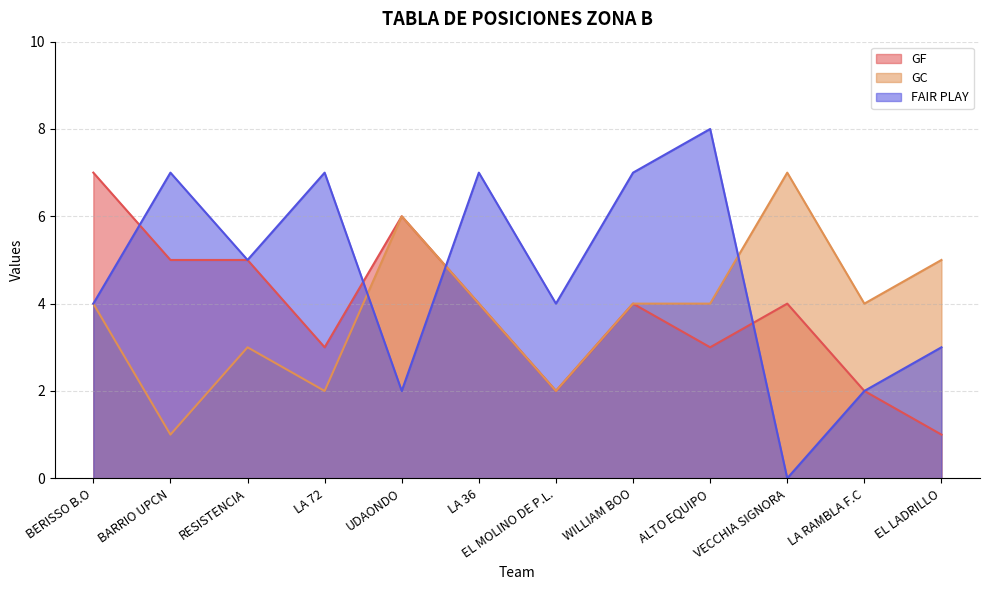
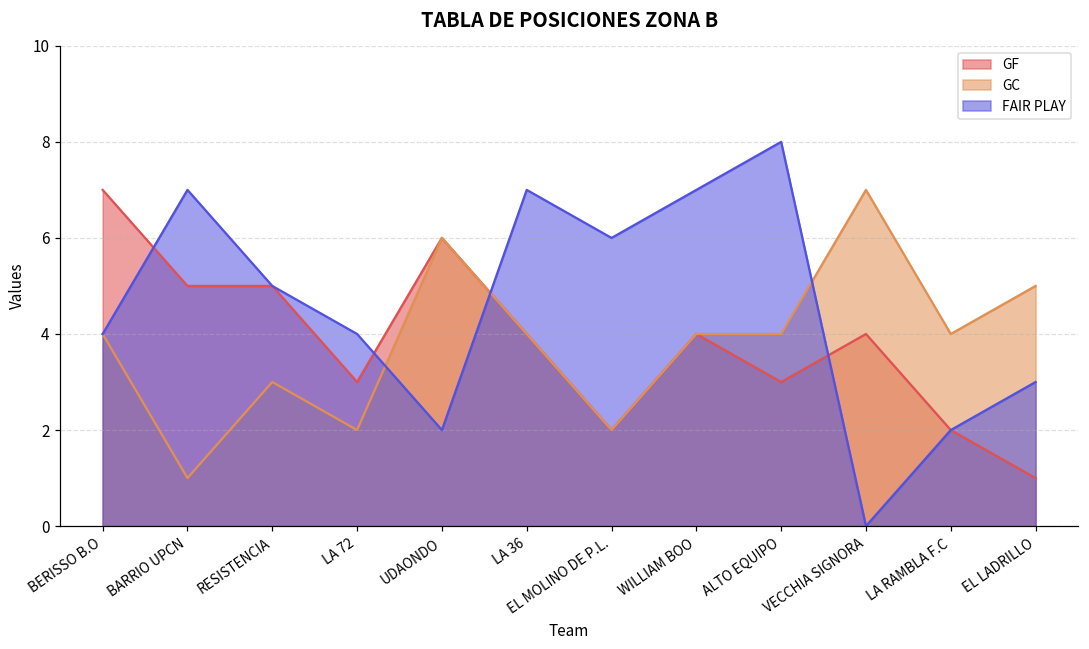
FAIR PLAY, LA 72: 7 -> 4
FAIR PLAY, EL MOLINO DE P.L.: 4 -> 6
